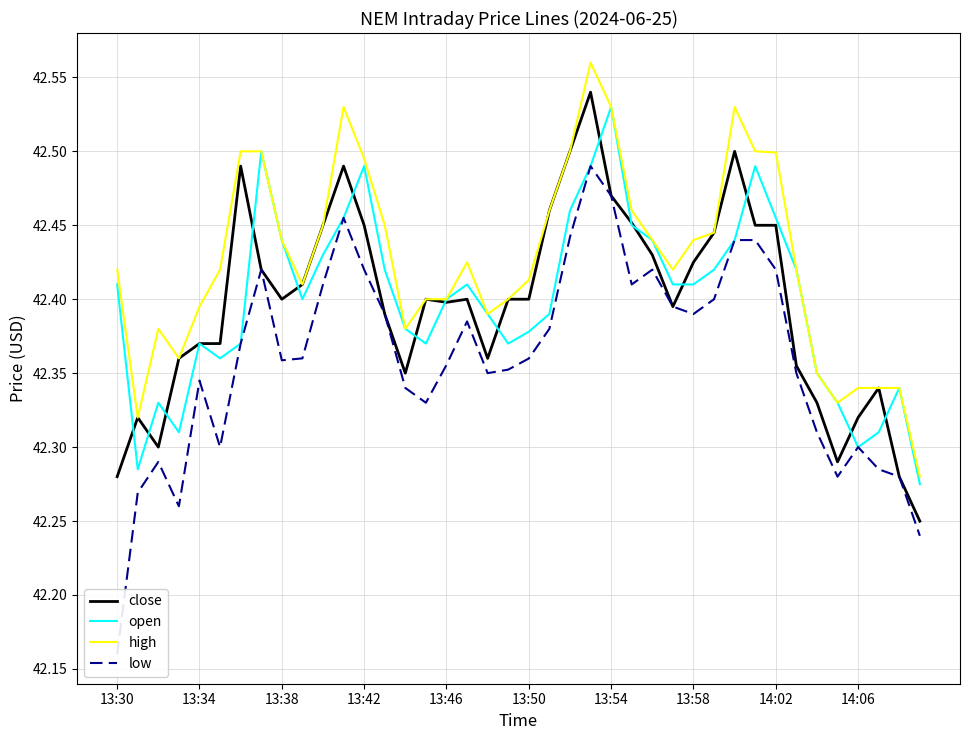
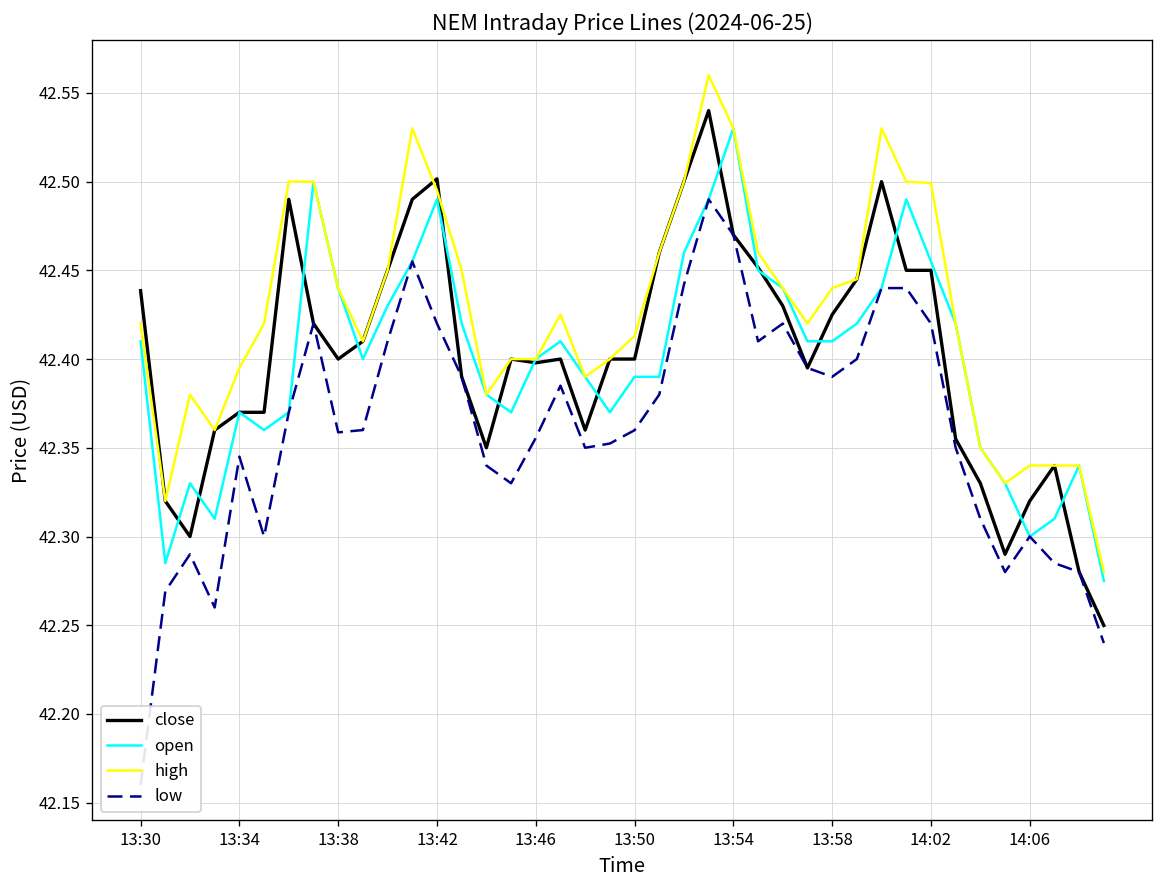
close, 13:30: 42.280 -> 42.439
close, 13:42: 42.450 -> 42.502
open, 13:50: 42.378 -> 42.390
